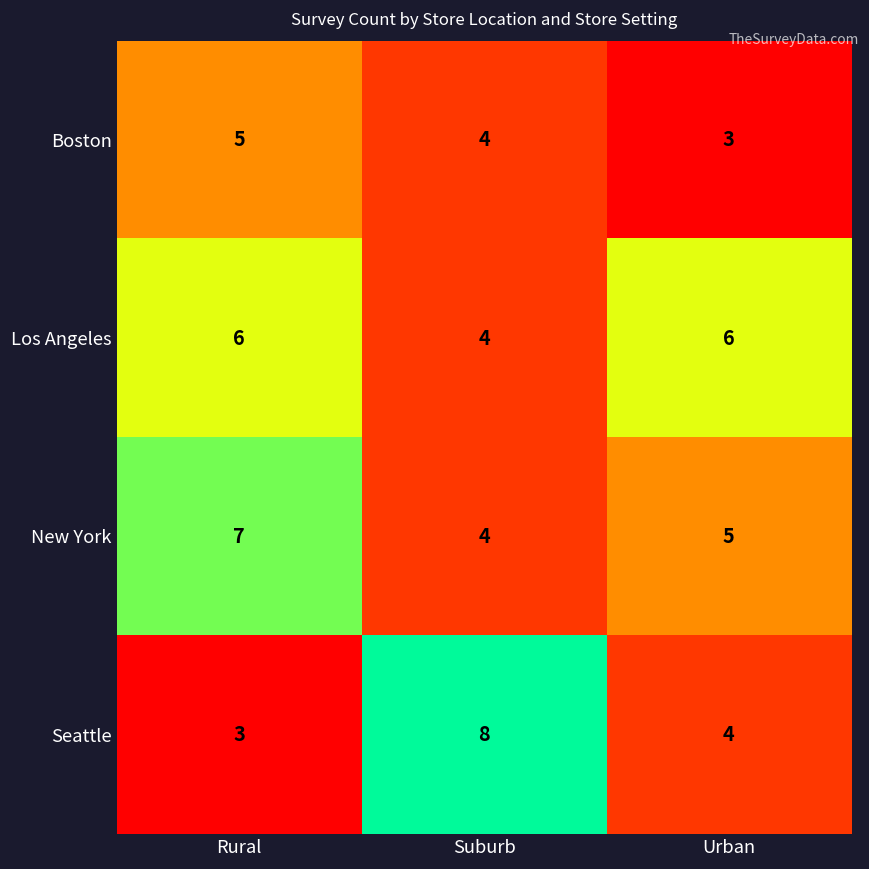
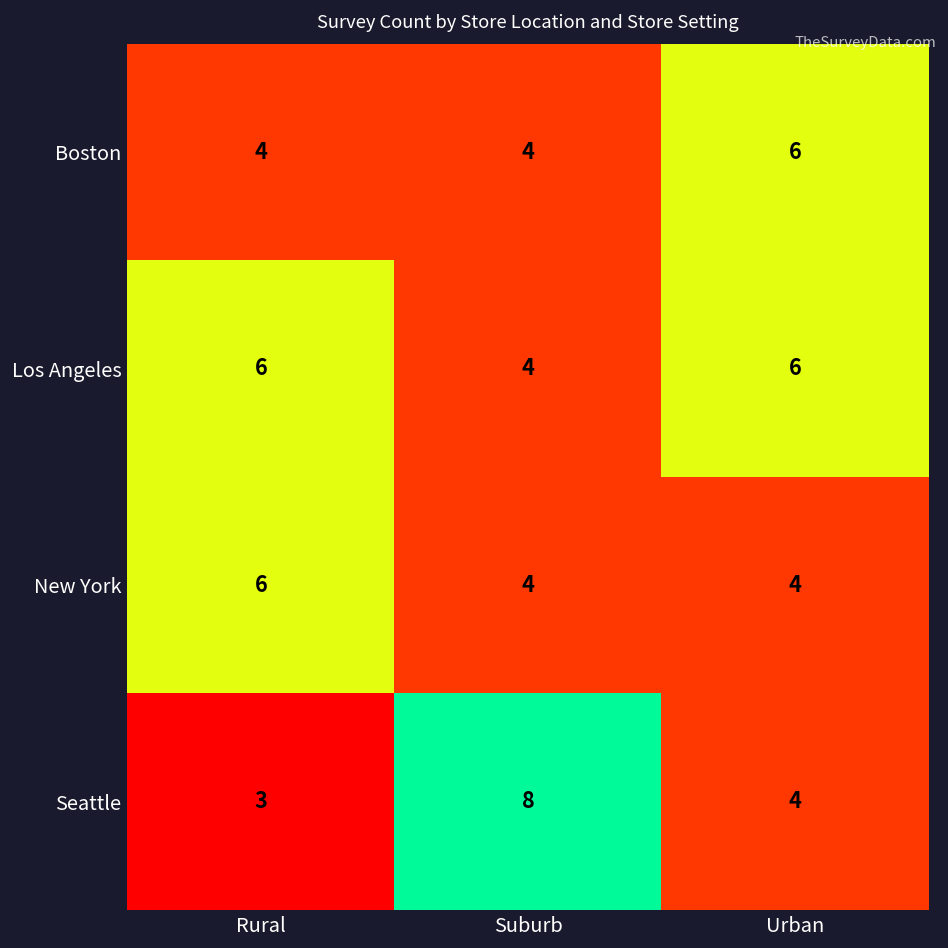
Boston, Rural: 5 -> 4
Boston, Urban: 3 -> 6
New York, Rural: 7 -> 6
New York, Urban: 5 -> 4
